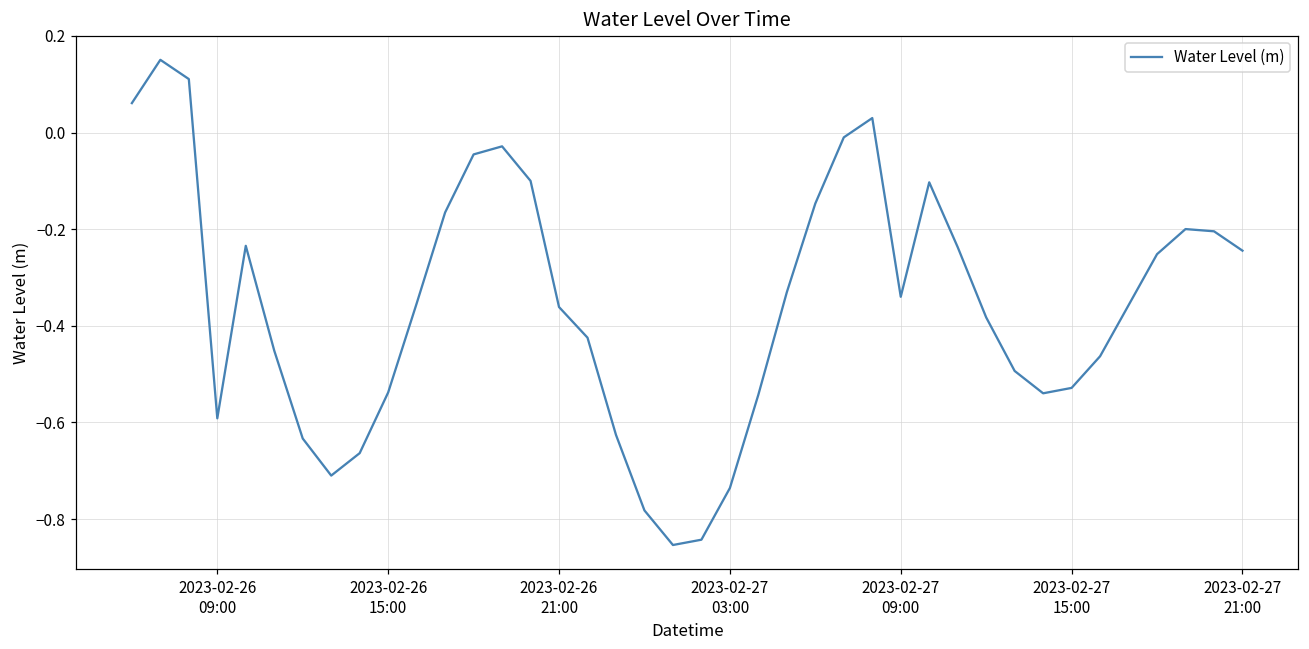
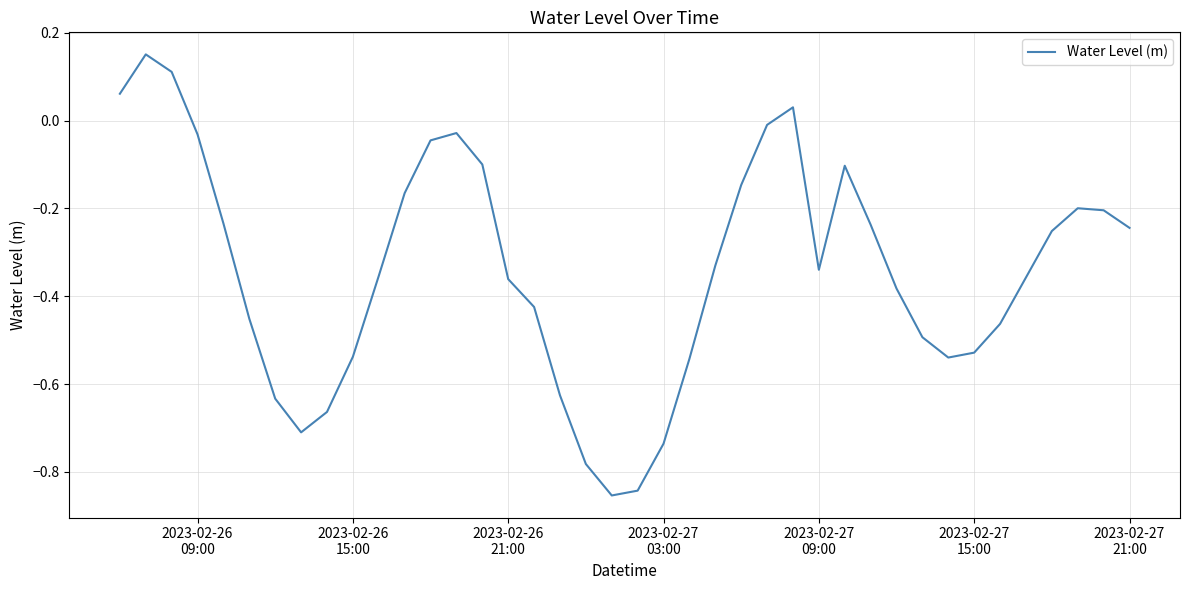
2023-02-26 09:00: -0.59 -> -0.03
